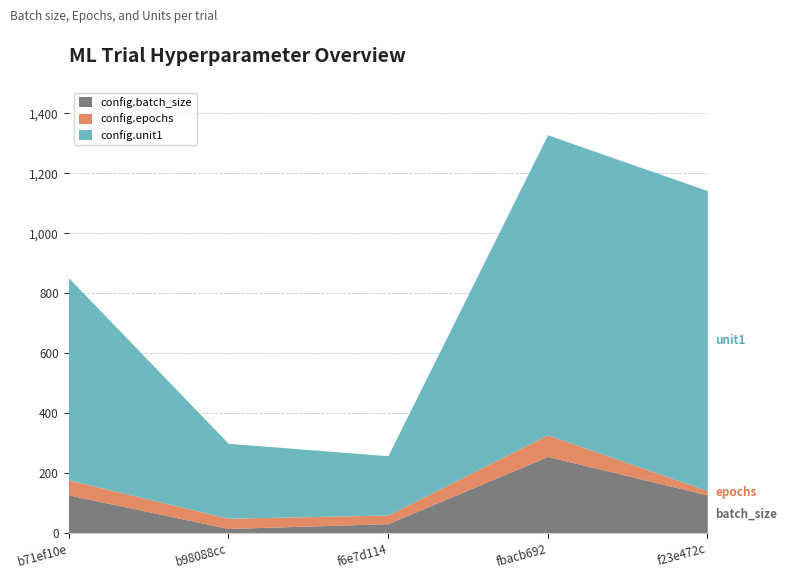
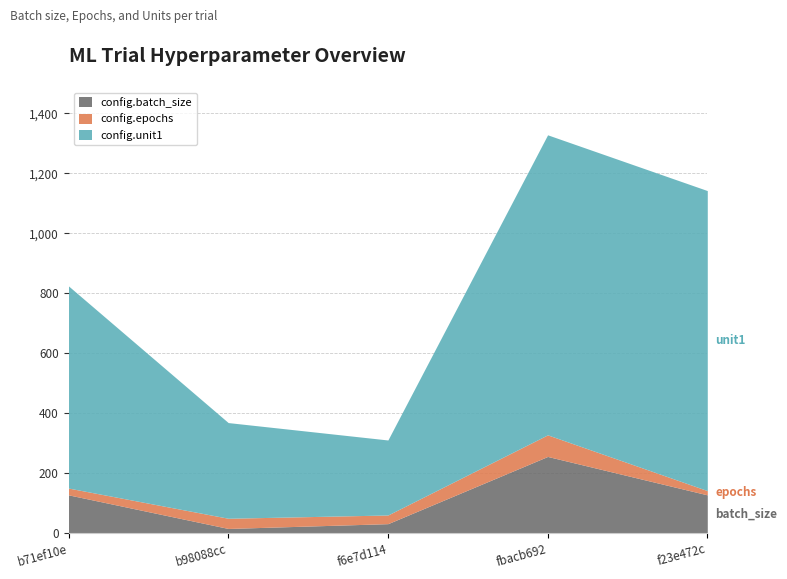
config.epochs, b71ef10e: 50 -> 20
config.unit1, b98088cc: 250 -> 320
config.unit1, f6e7d114: 200 -> 250
